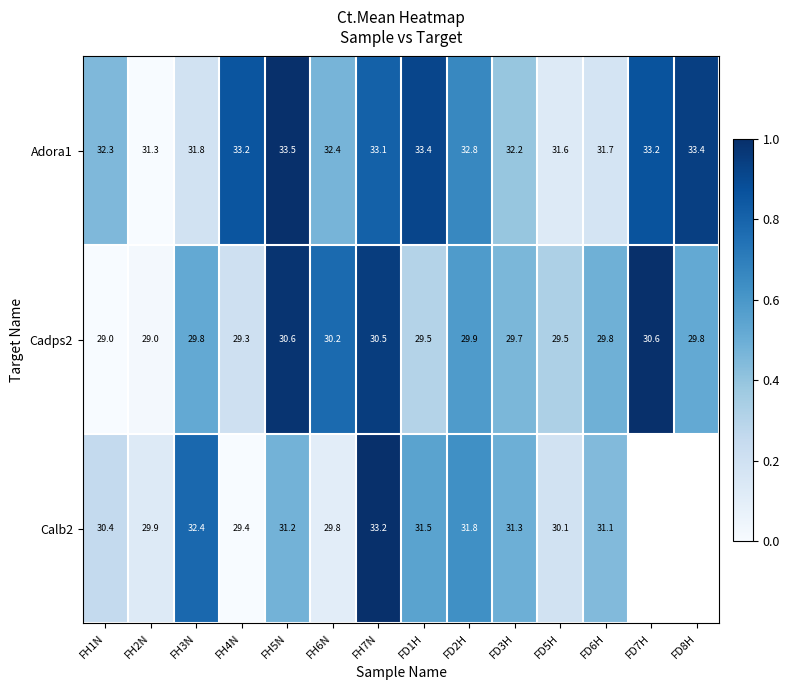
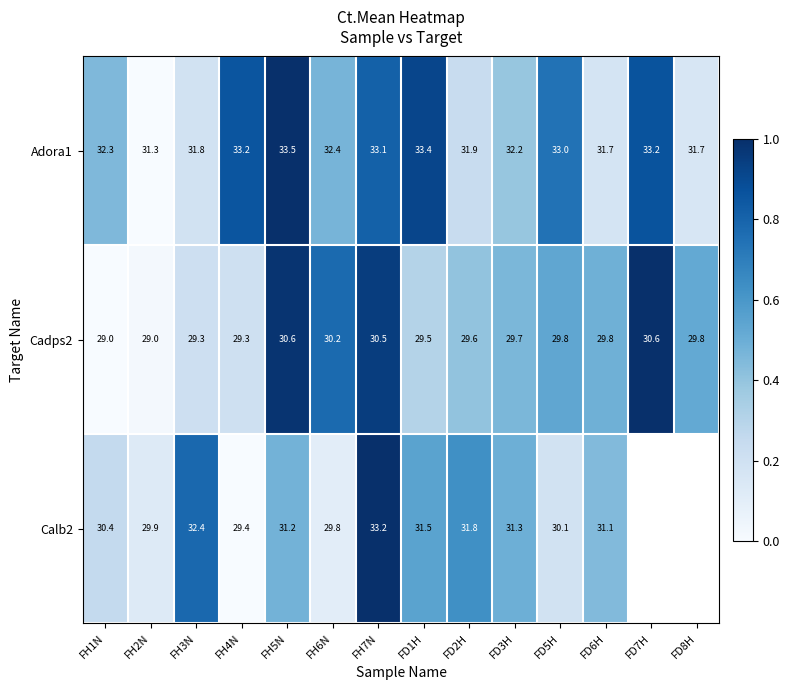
Adora1, FD2H: 32.8 -> 31.9
Adora1, FD5H: 31.6 -> 33.0
Adora1, FD8H: 33.4 -> 31.7
Cadps2, FH3N: 29.8 -> 29.3
Cadps2, FD2H: 29.9 -> 29.6
Cadps2, FD5H: 29.5 -> 29.8
